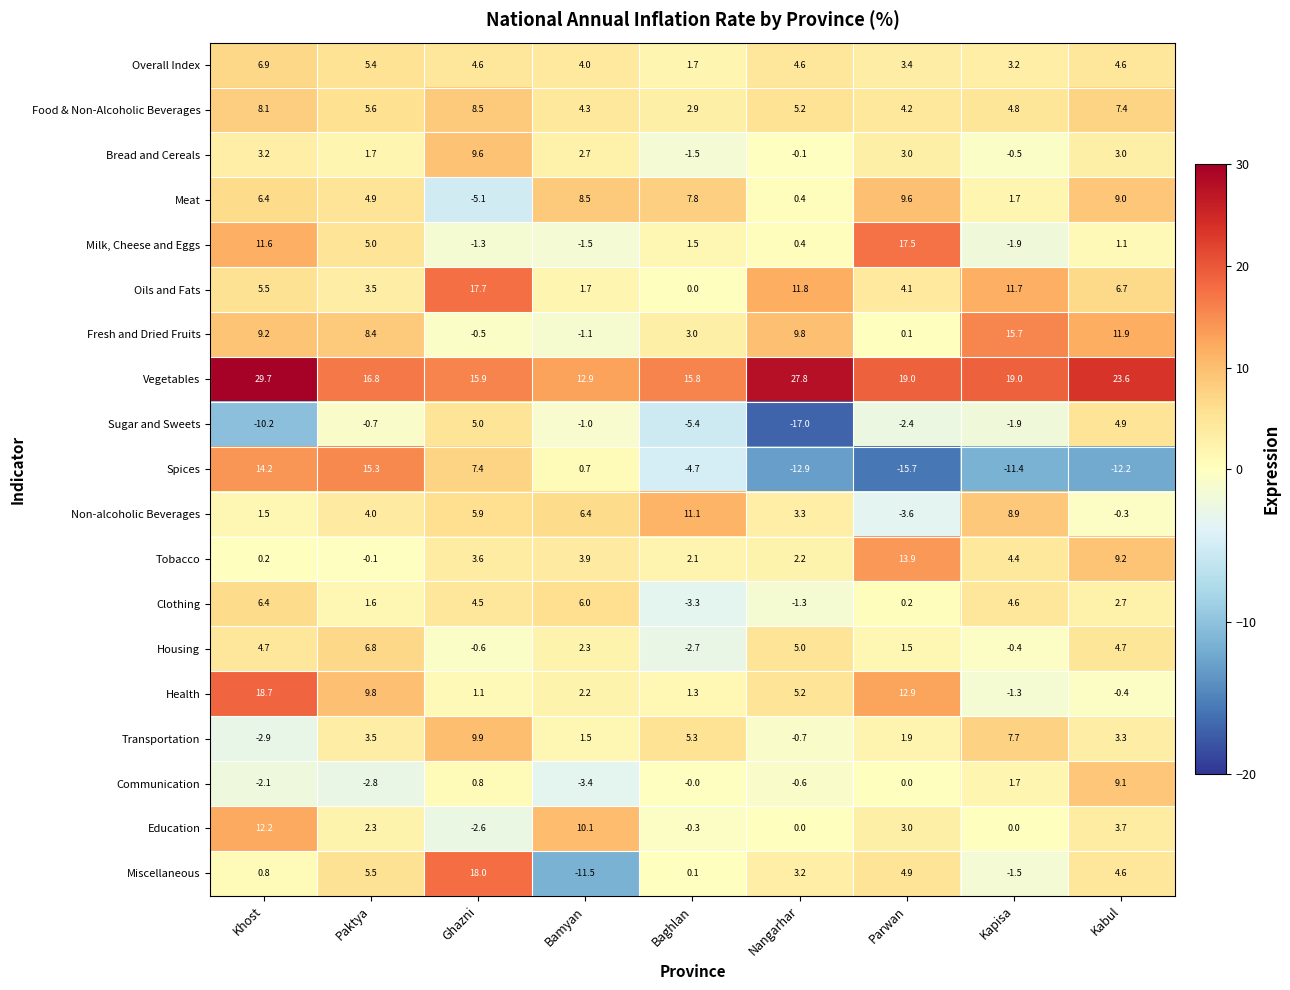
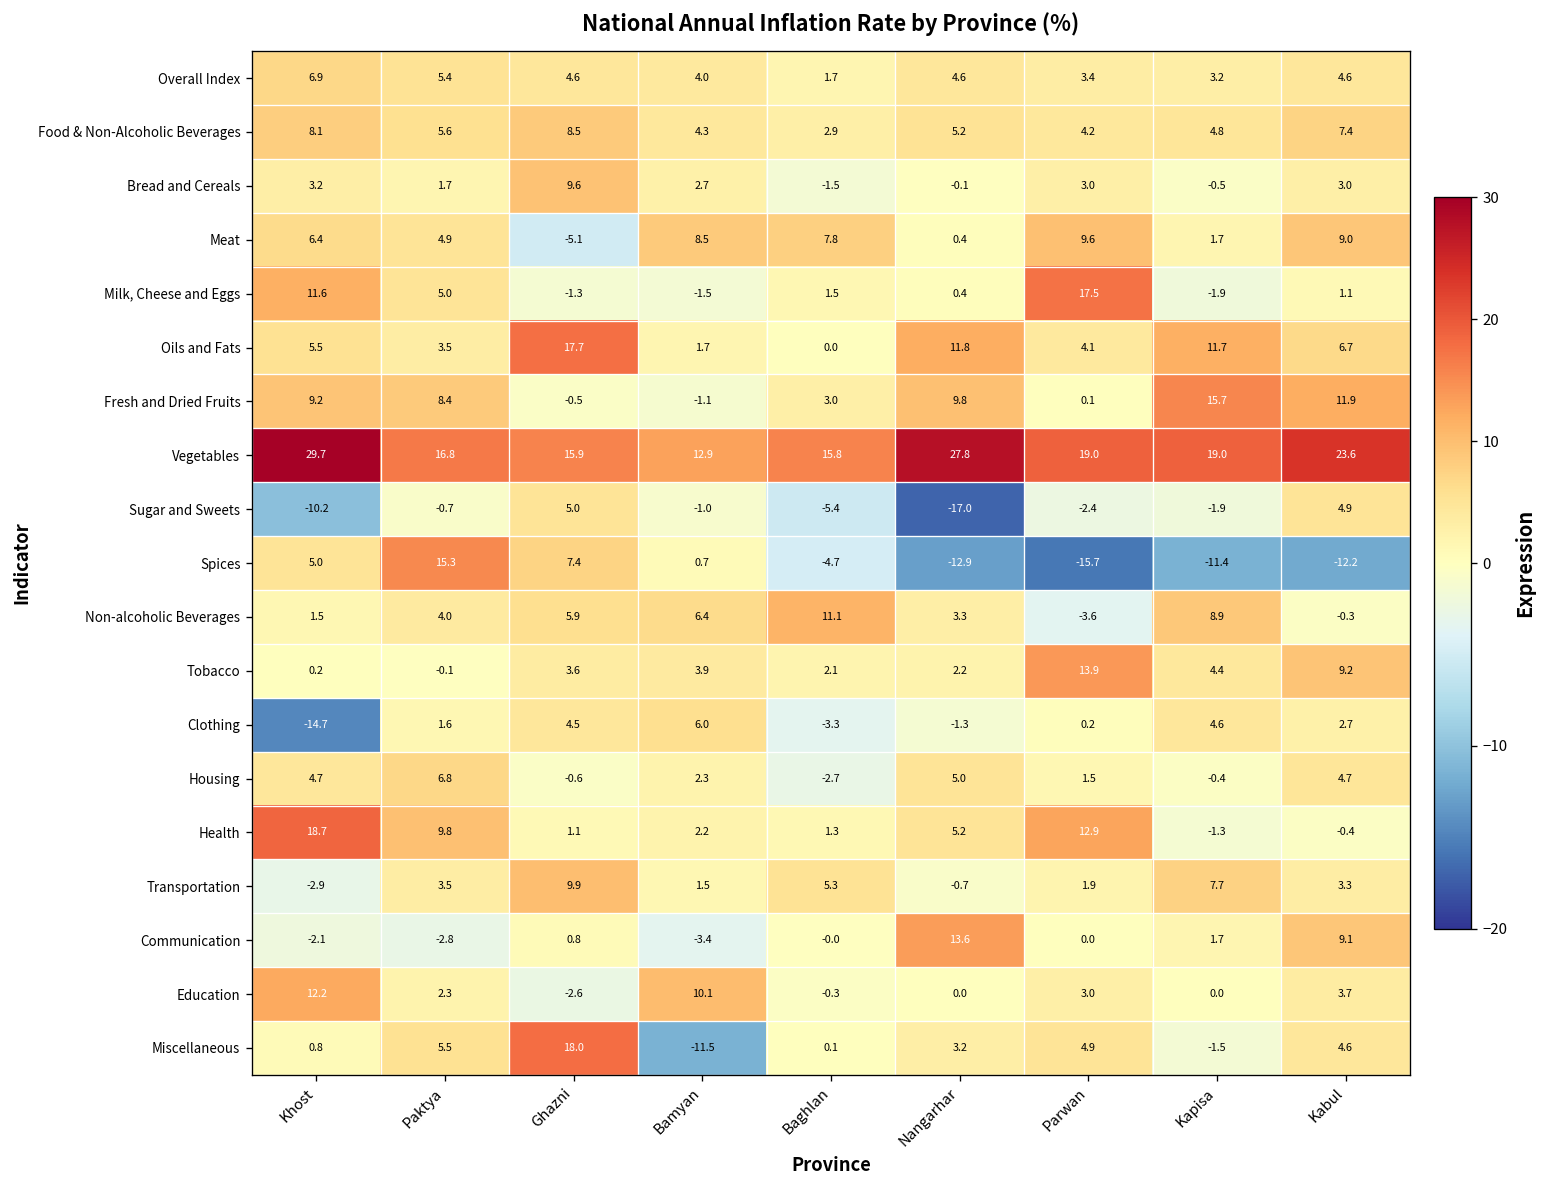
Spices, Khost: 14.2 -> 5.0
Clothing, Khost: 6.4 -> -14.7
Communication, Nangarhar: -0.6 -> 13.6
